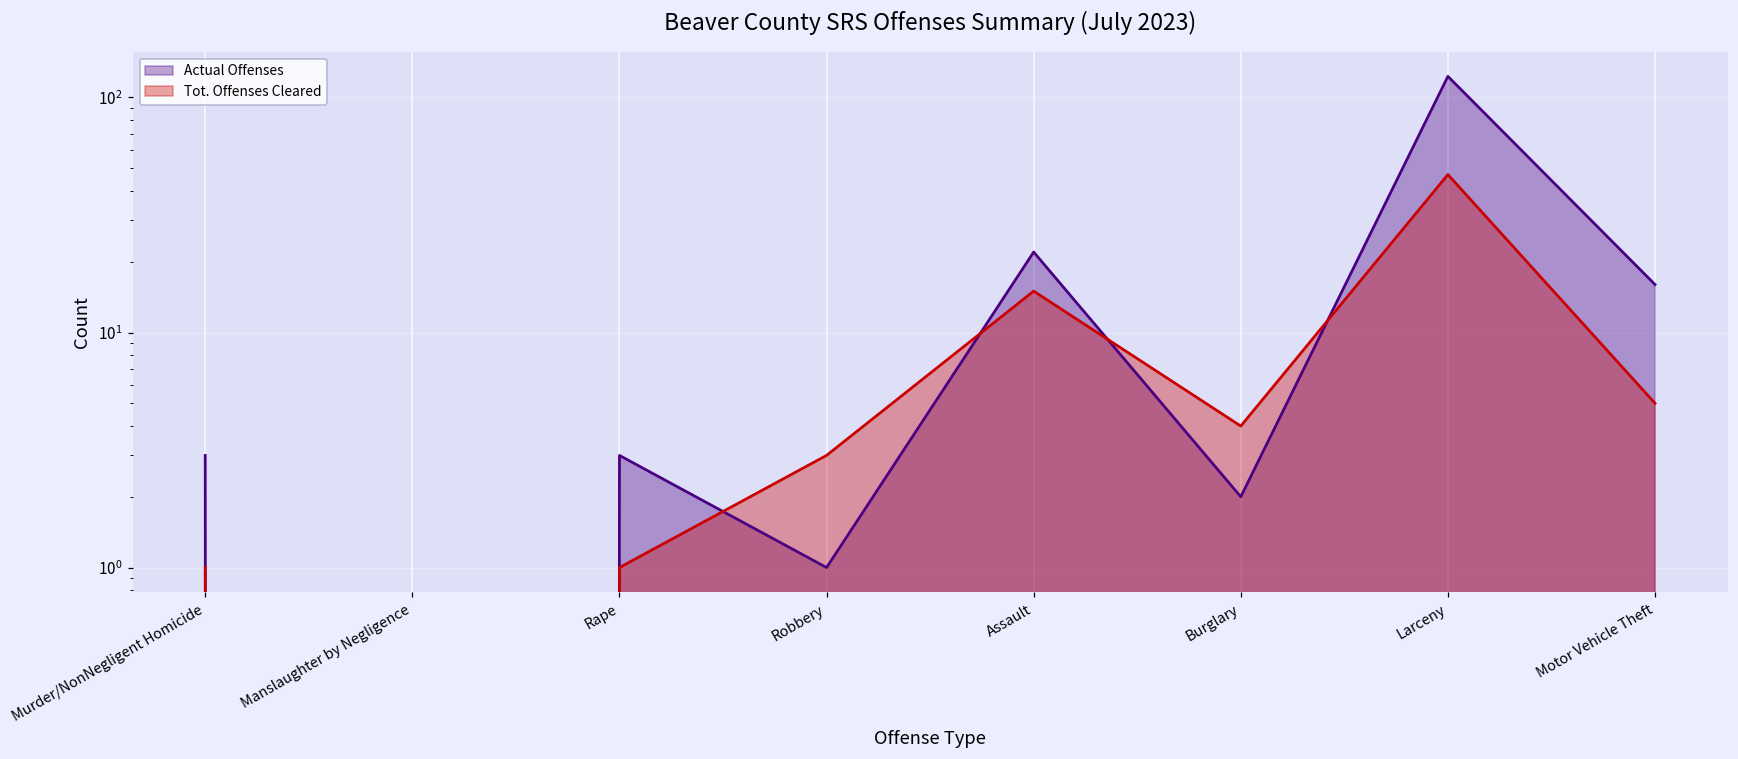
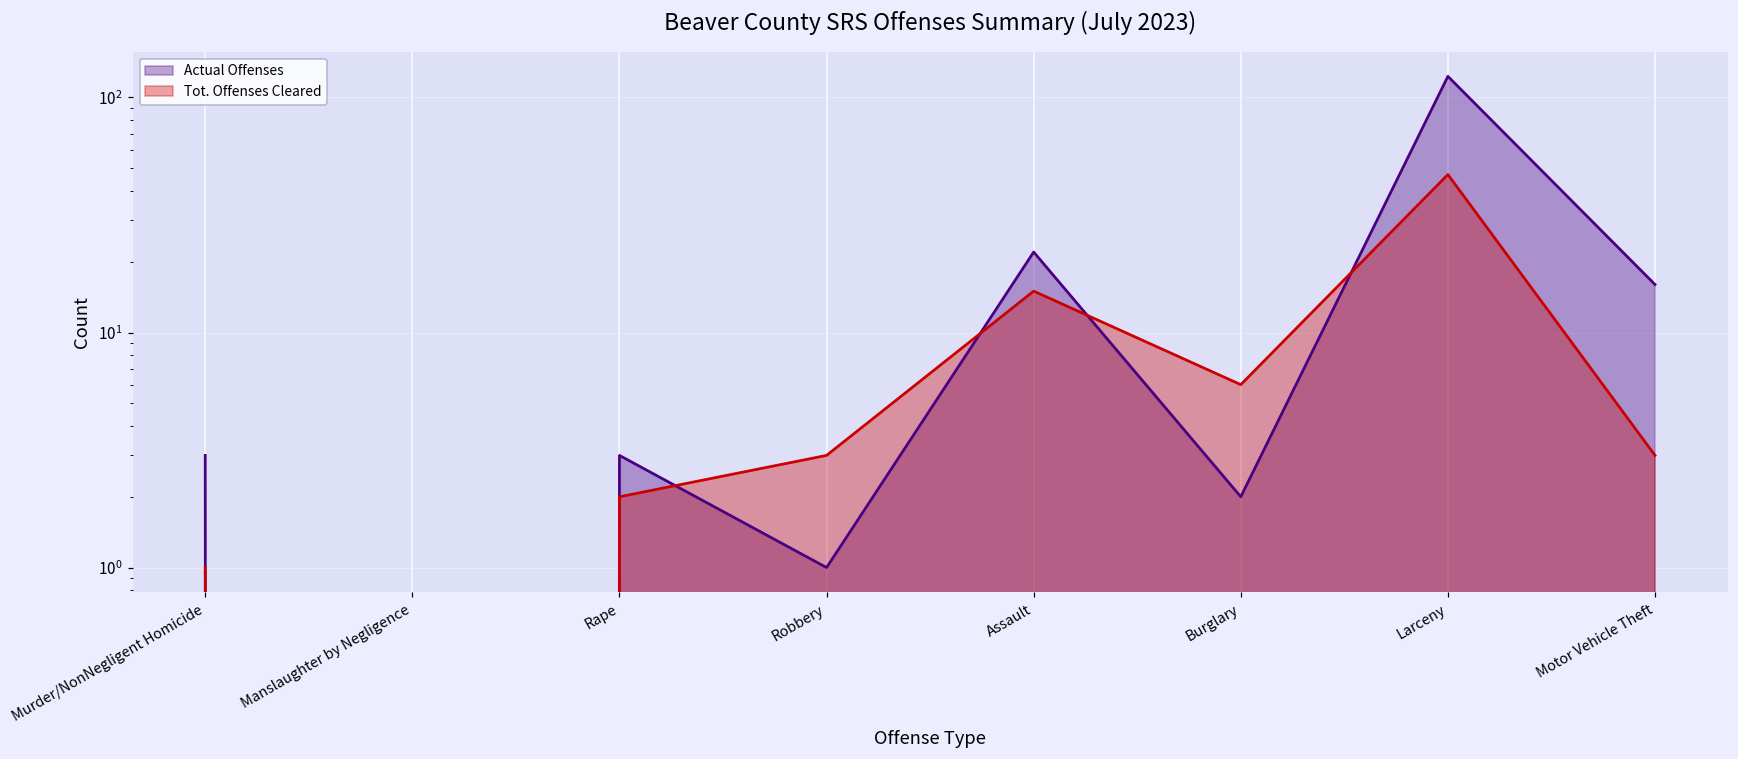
Tot. Offenses Cleared, Rape: 1 -> 2
Tot. Offenses Cleared, Burglary: 4 -> 6
Tot. Offenses Cleared, Motor Vehicle Theft: 5 -> 3
